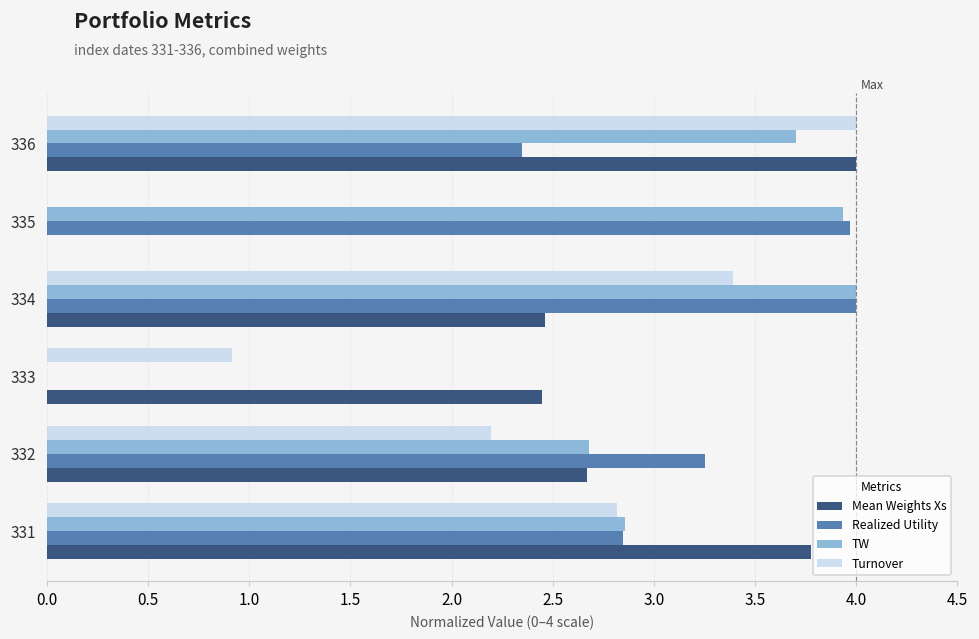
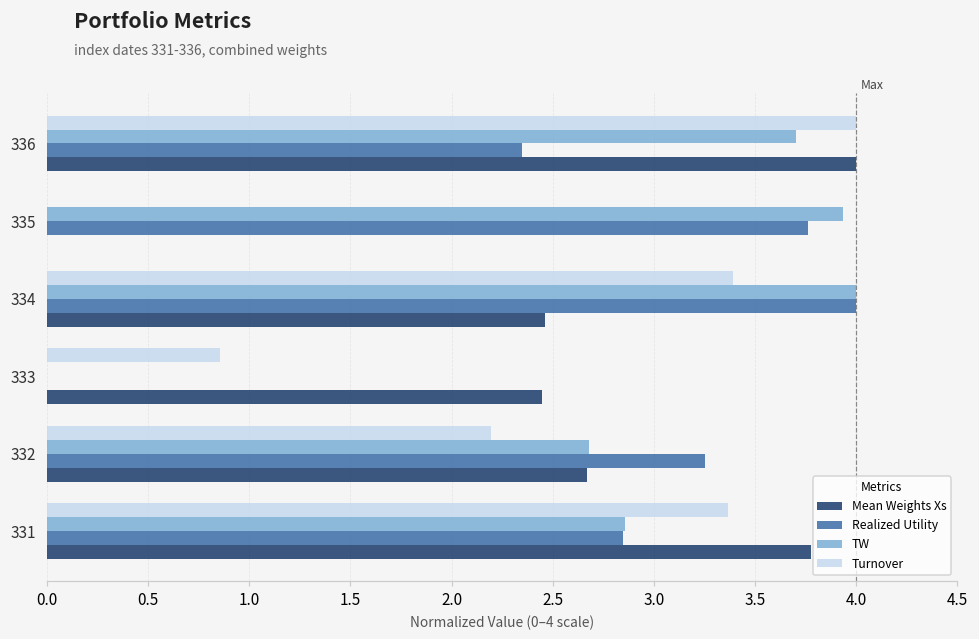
Realized Utility, 335: 3.97 -> 3.76
Turnover, 333: 0.92 -> 0.86
Turnover, 331: 2.82 -> 3.37
